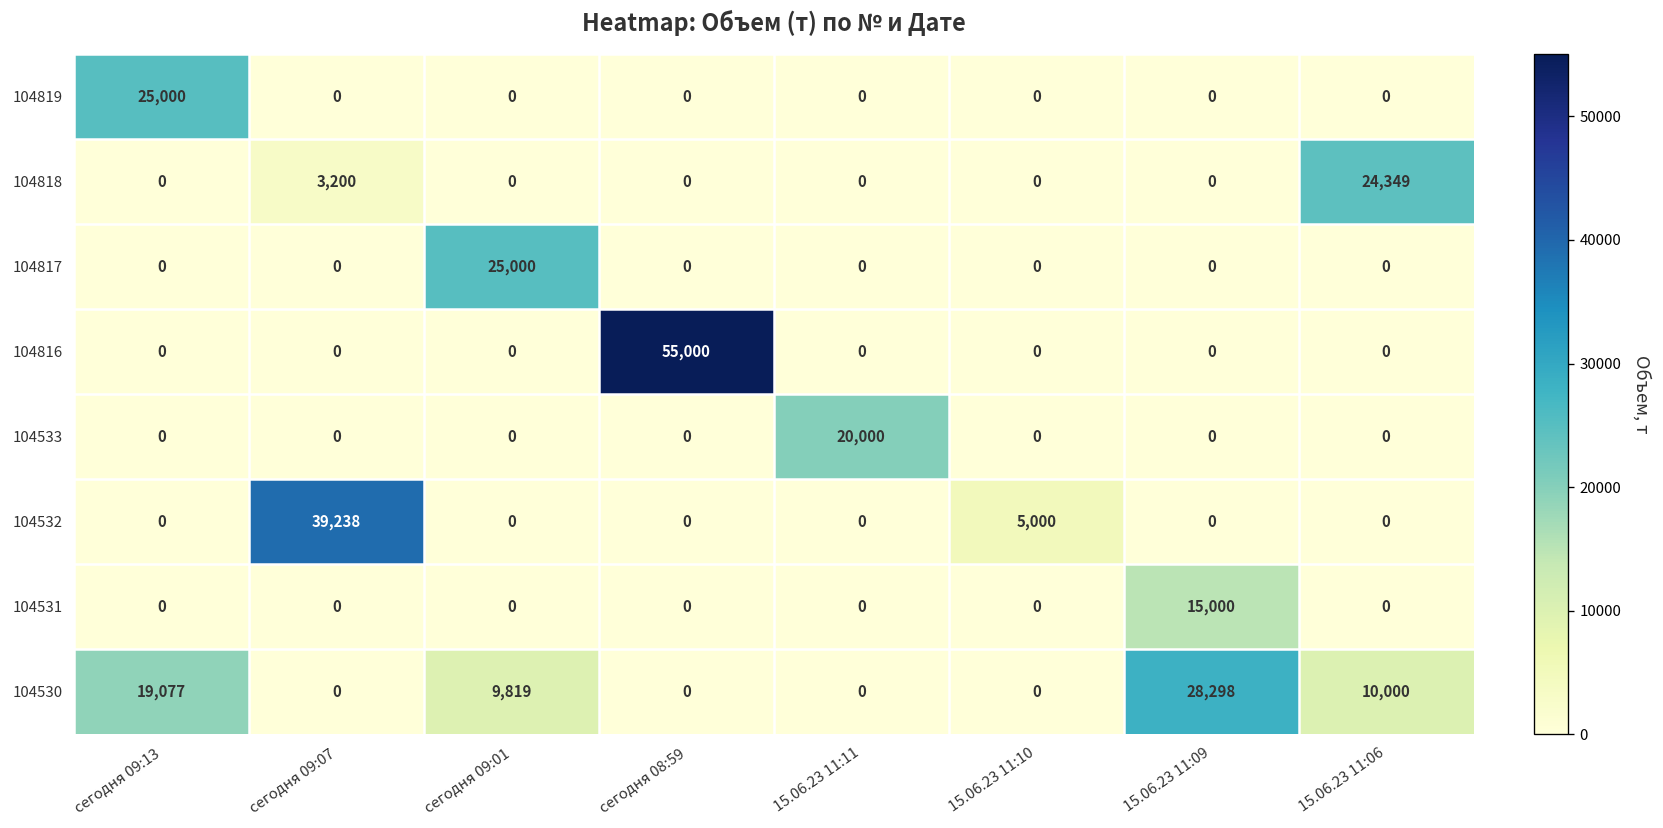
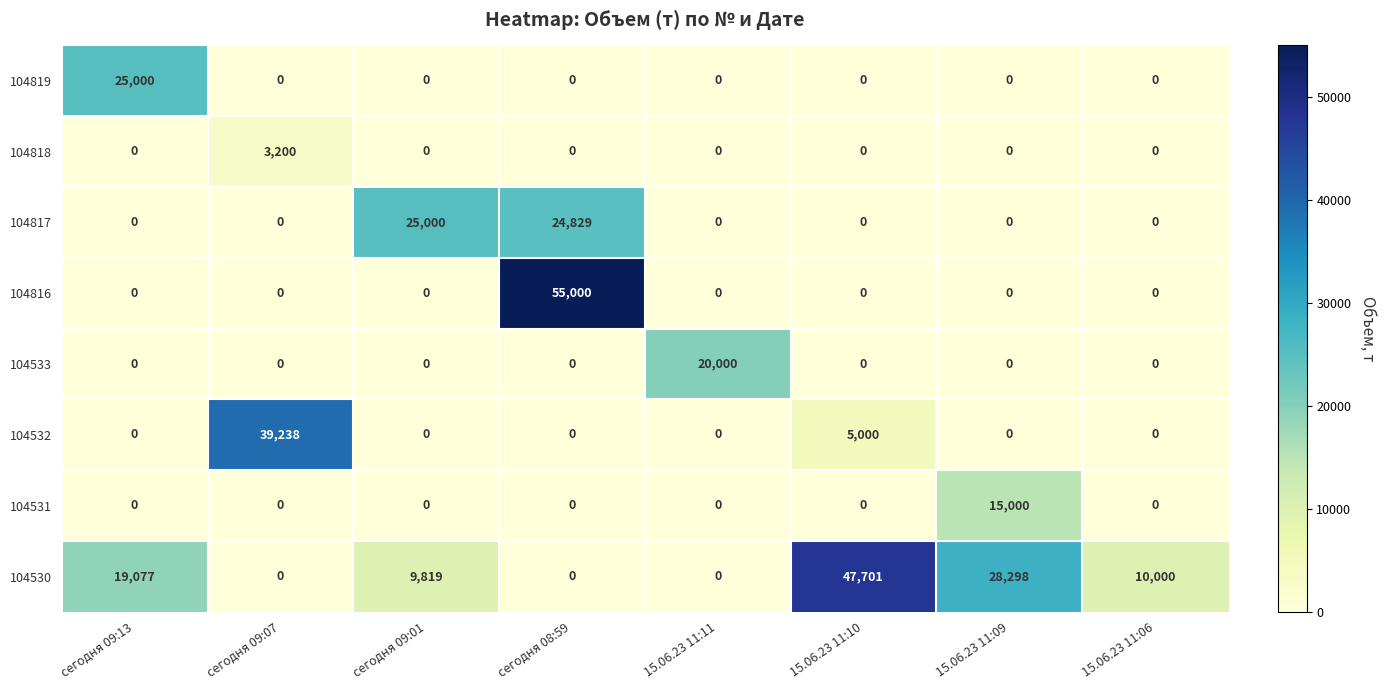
104818, 15.06.23 11:06: 24,349 -> 0
104817, сегодня 08:59: 0 -> 24,829
104530, 15.06.23 11:10: 0 -> 47,701
